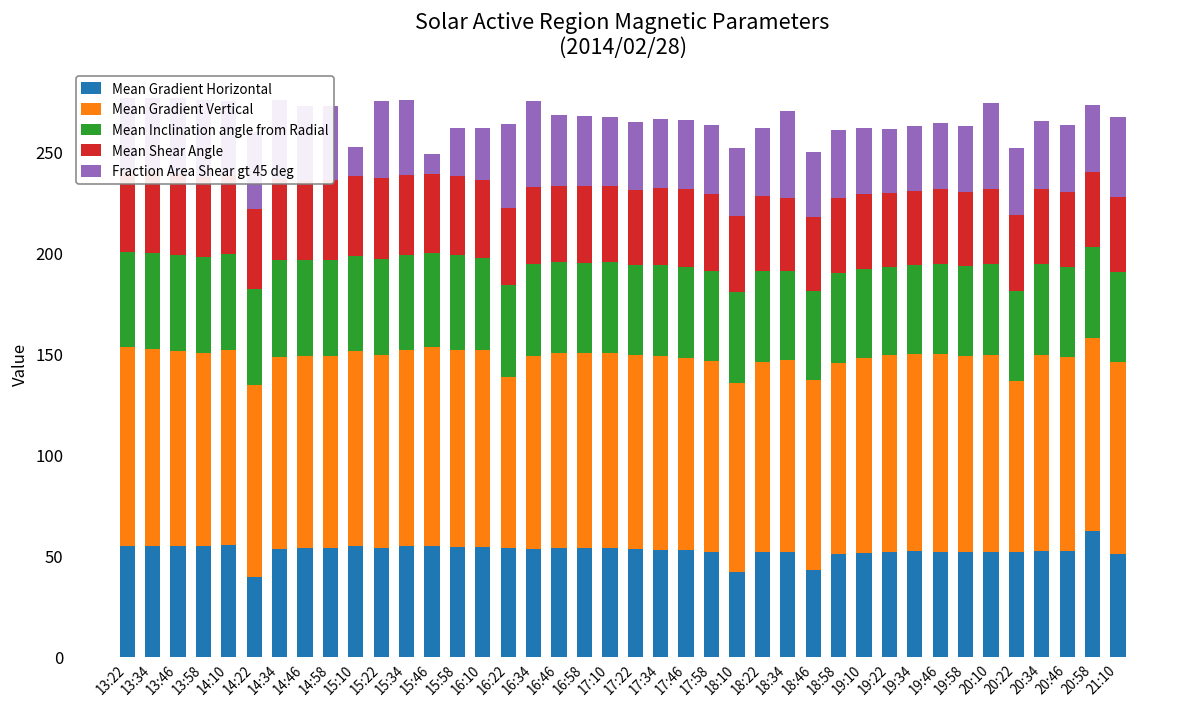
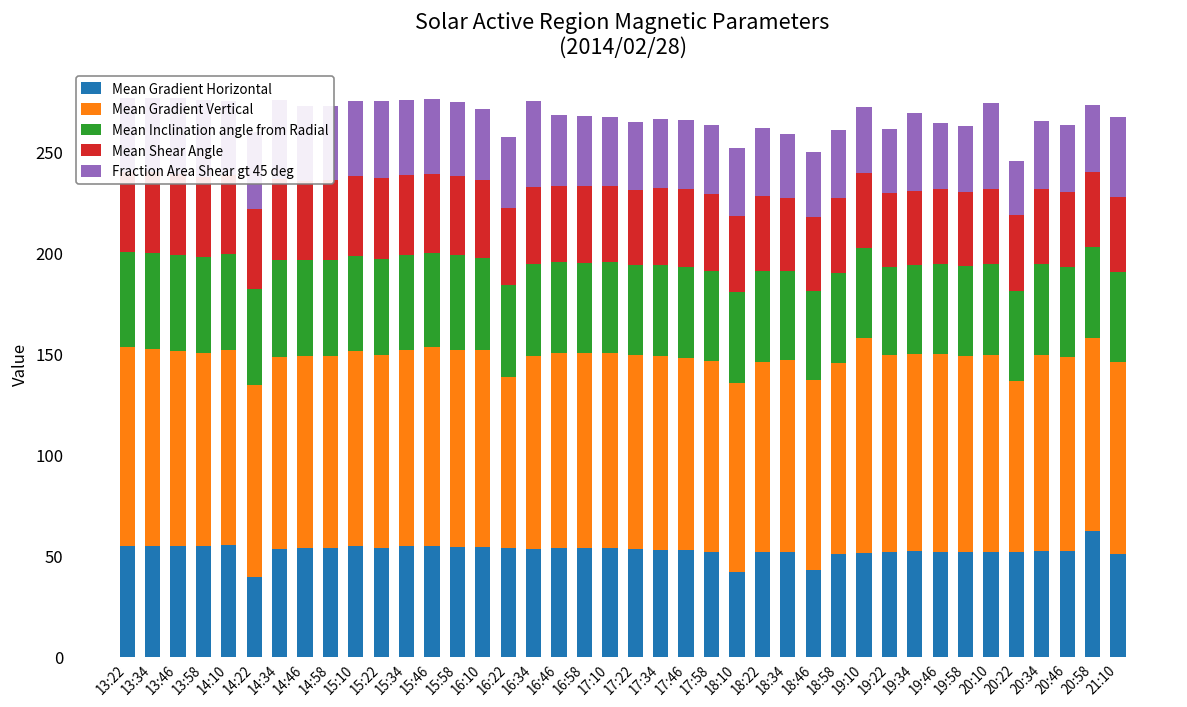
Fraction Area Shear gt 45 deg, 15:10: 14 -> 37
Fraction Area Shear gt 45 deg, 15:46: 10 -> 37
Fraction Area Shear gt 45 deg, 15:58: 24 -> 37
Fraction Area Shear gt 45 deg, 16:10: 26 -> 35
Fraction Area Shear gt 45 deg, 16:22: 42 -> 35
Fraction Area Shear gt 45 deg, 18:34: 43 -> 32
Mean Gradient Vertical, 19:10: 96 -> 106
Fraction Area Shear gt 45 deg, 19:34: 32 -> 39
Fraction Area Shear gt 45 deg, 20:22: 33 -> 27
